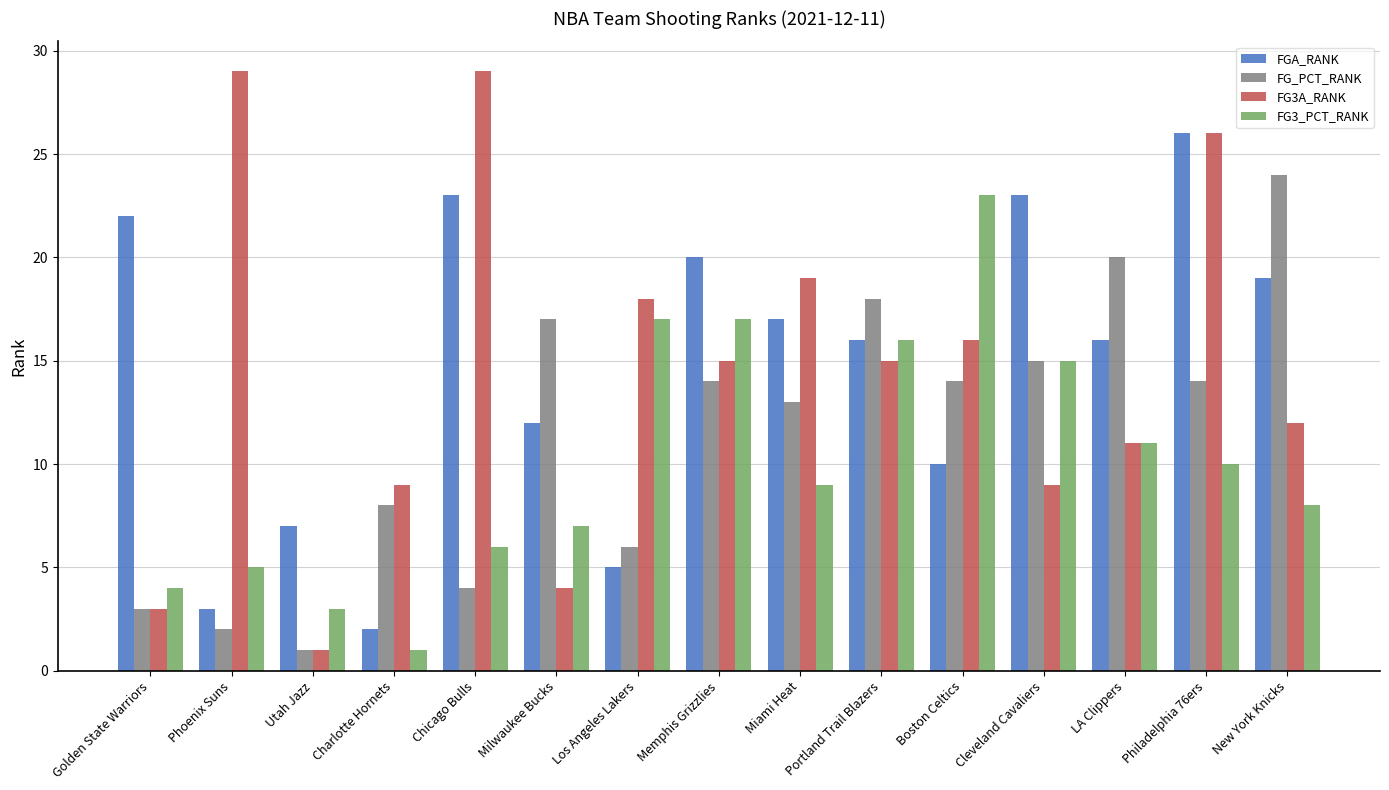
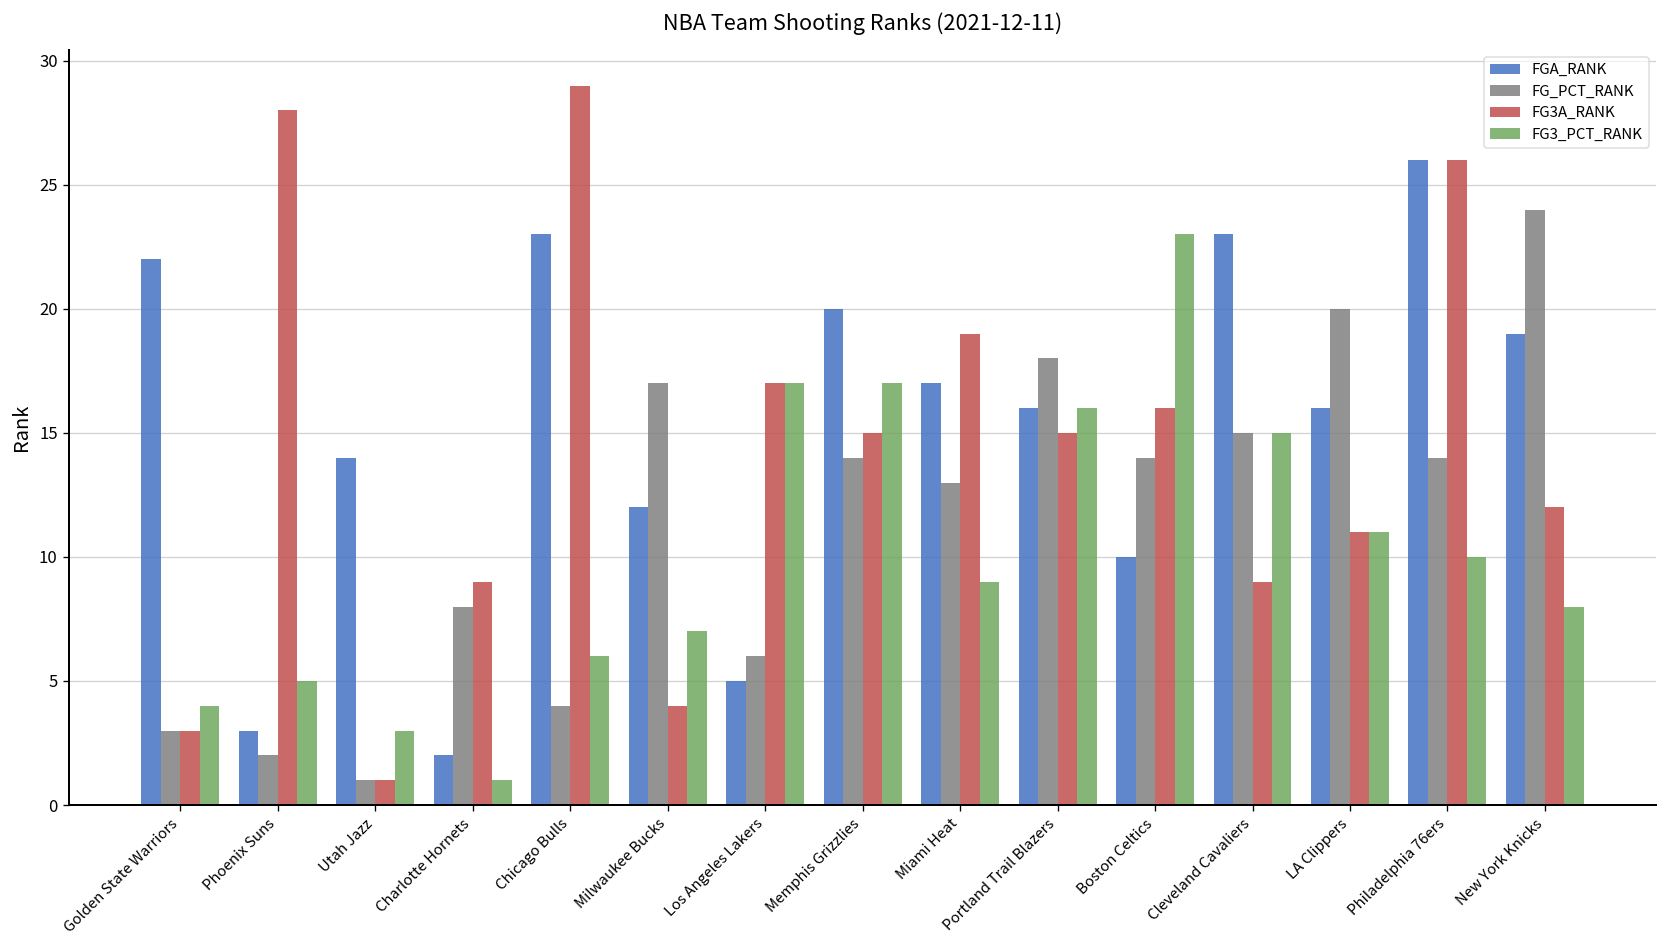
FG3A_RANK, Phoenix Suns: 29 -> 28
FGA_RANK, Utah Jazz: 7 -> 14
FG3A_RANK, Los Angeles Lakers: 18 -> 17
